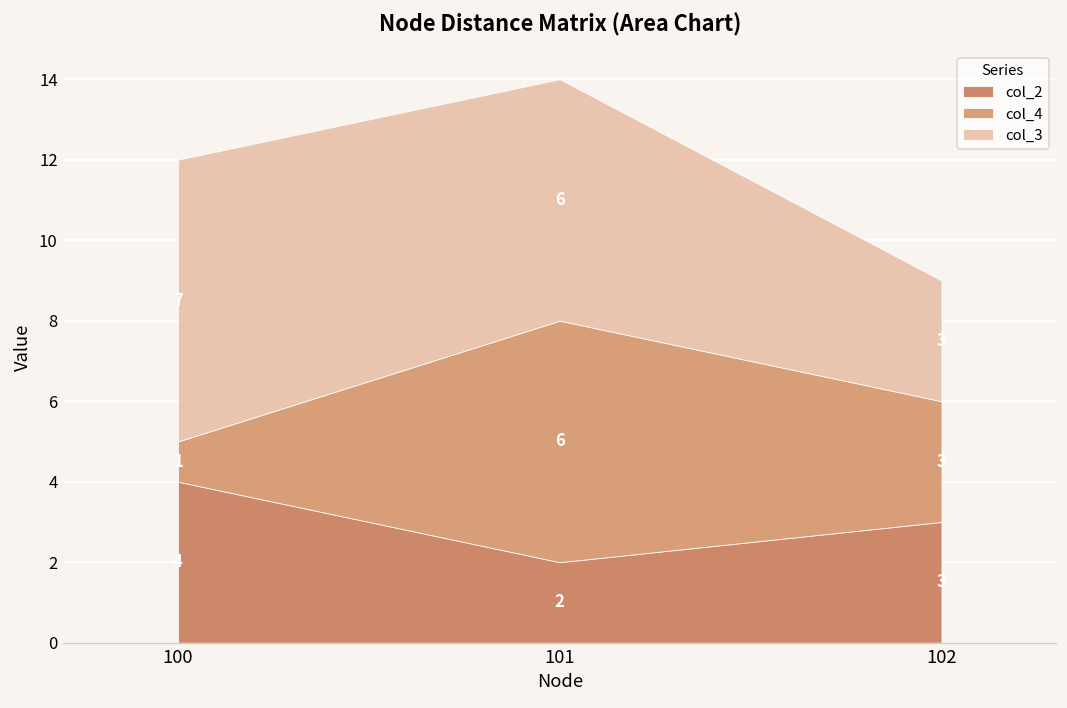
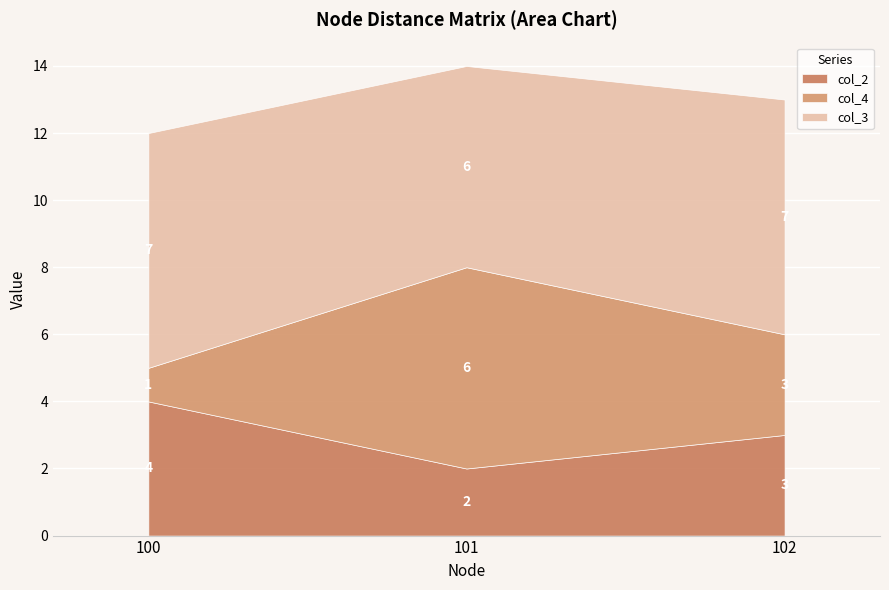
col_3, 102: 3 -> 7
